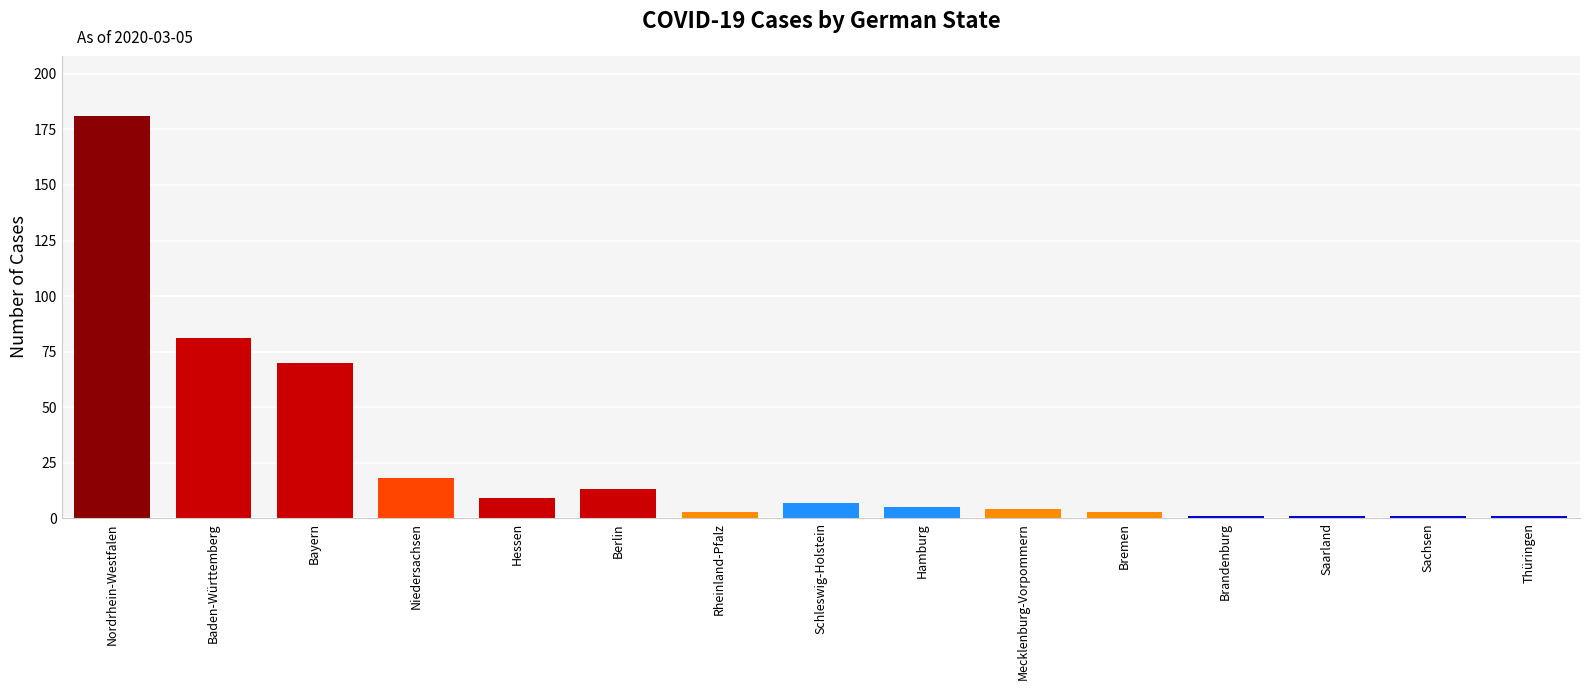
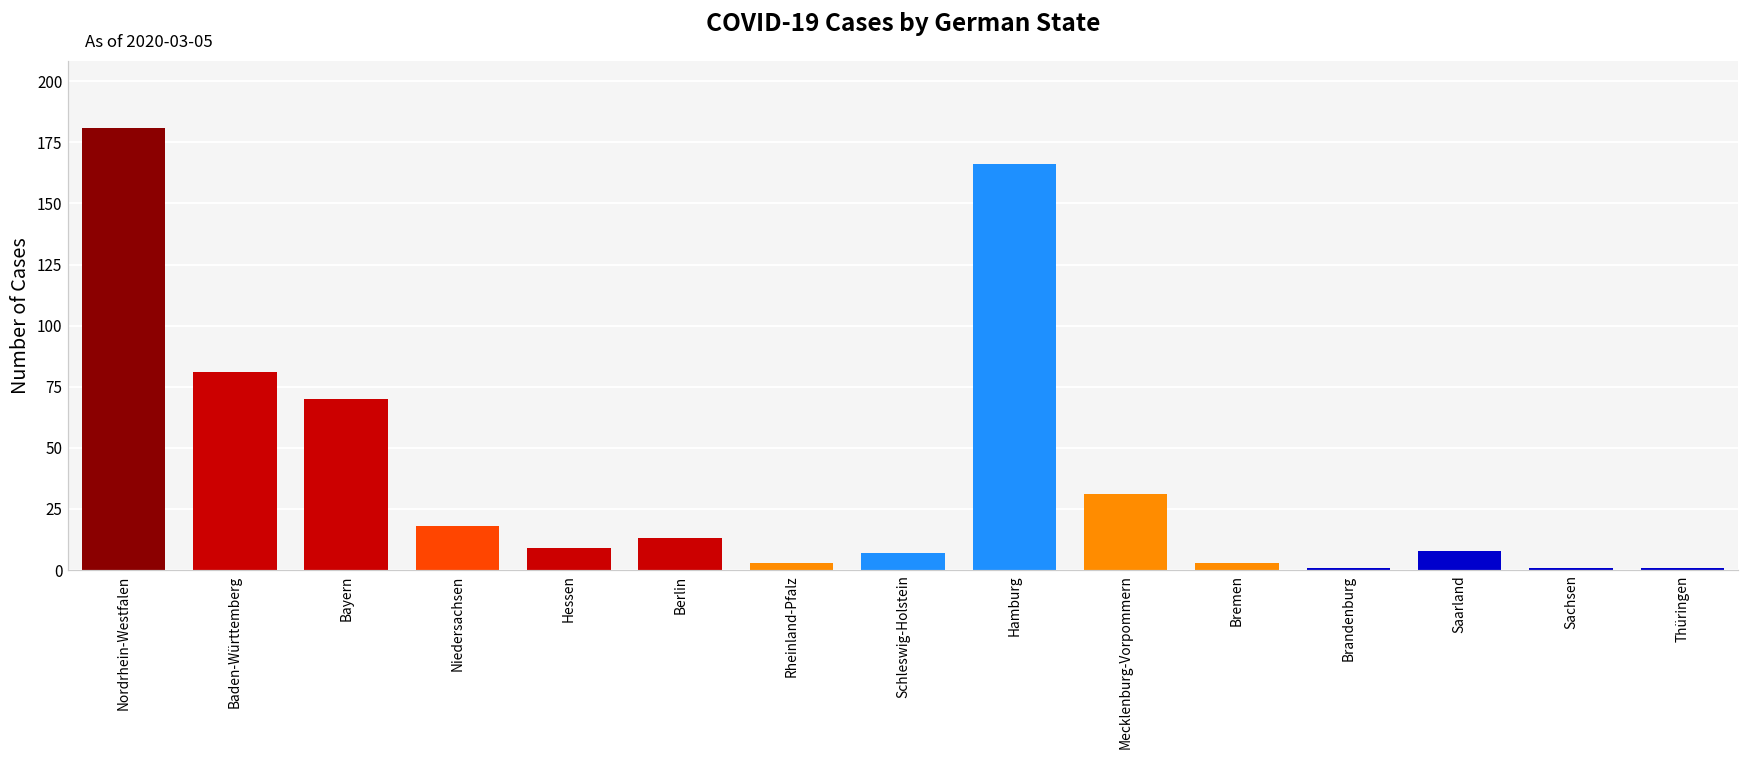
Hamburg: 5 -> 166
Mecklenburg-Vorpommern: 4 -> 31
Saarland: 1 -> 8
